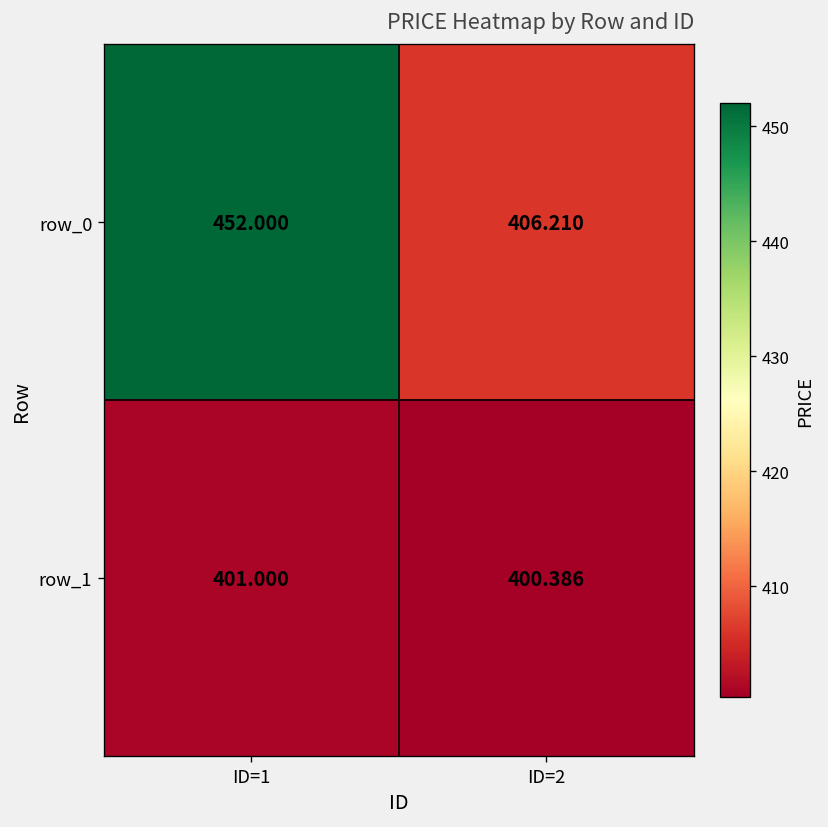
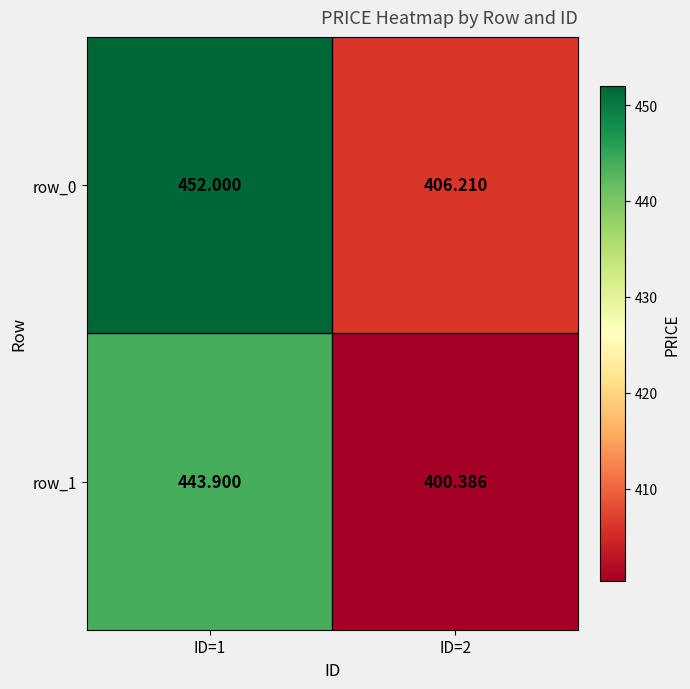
row_1, ID=1: 401.000 -> 443.900
